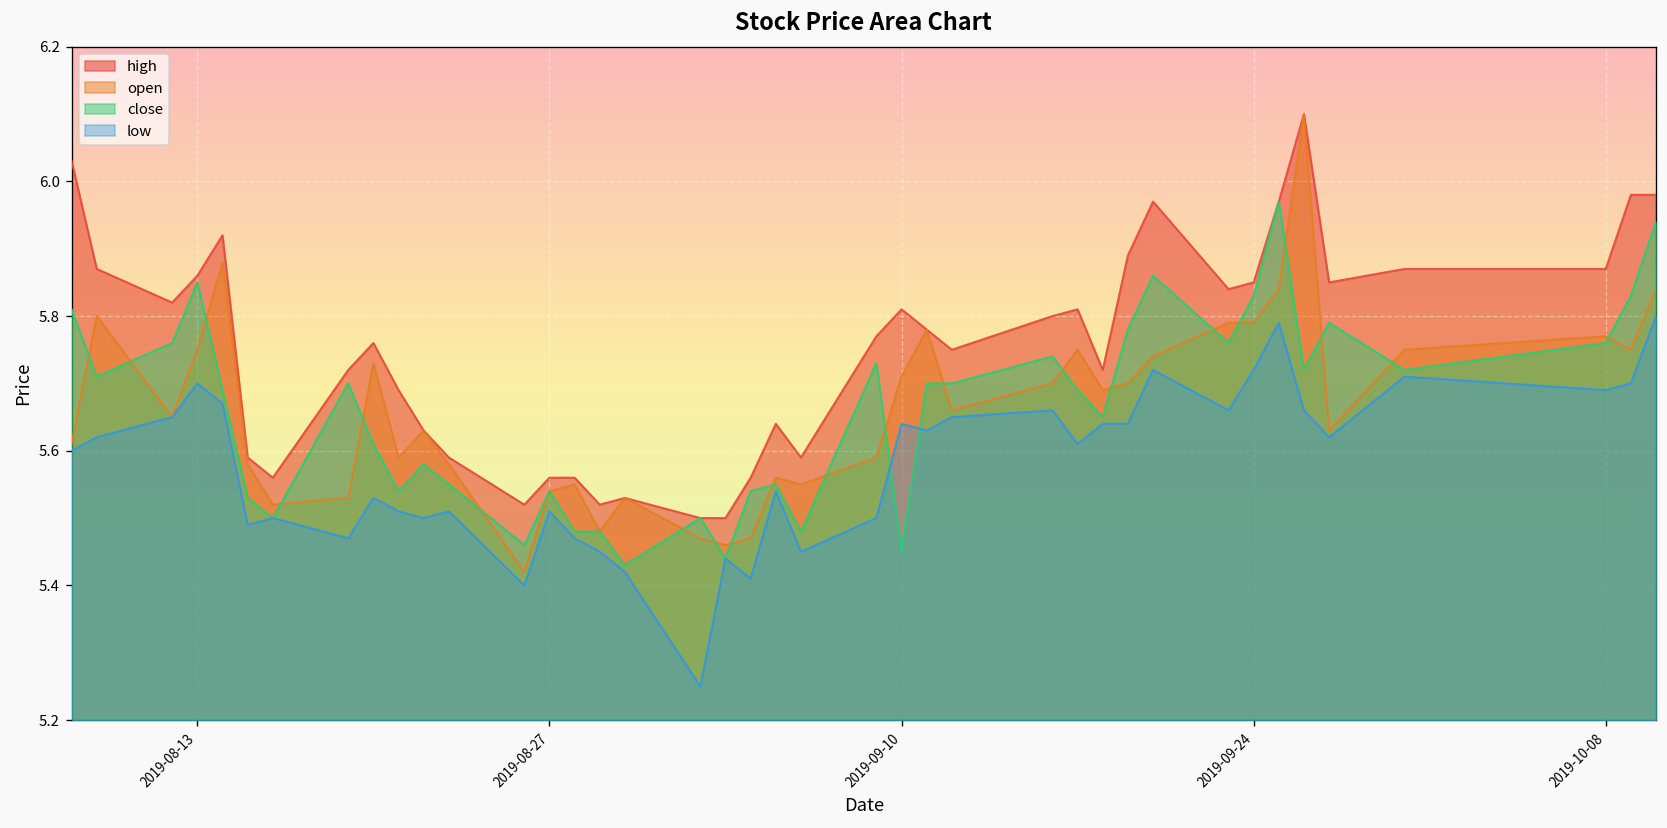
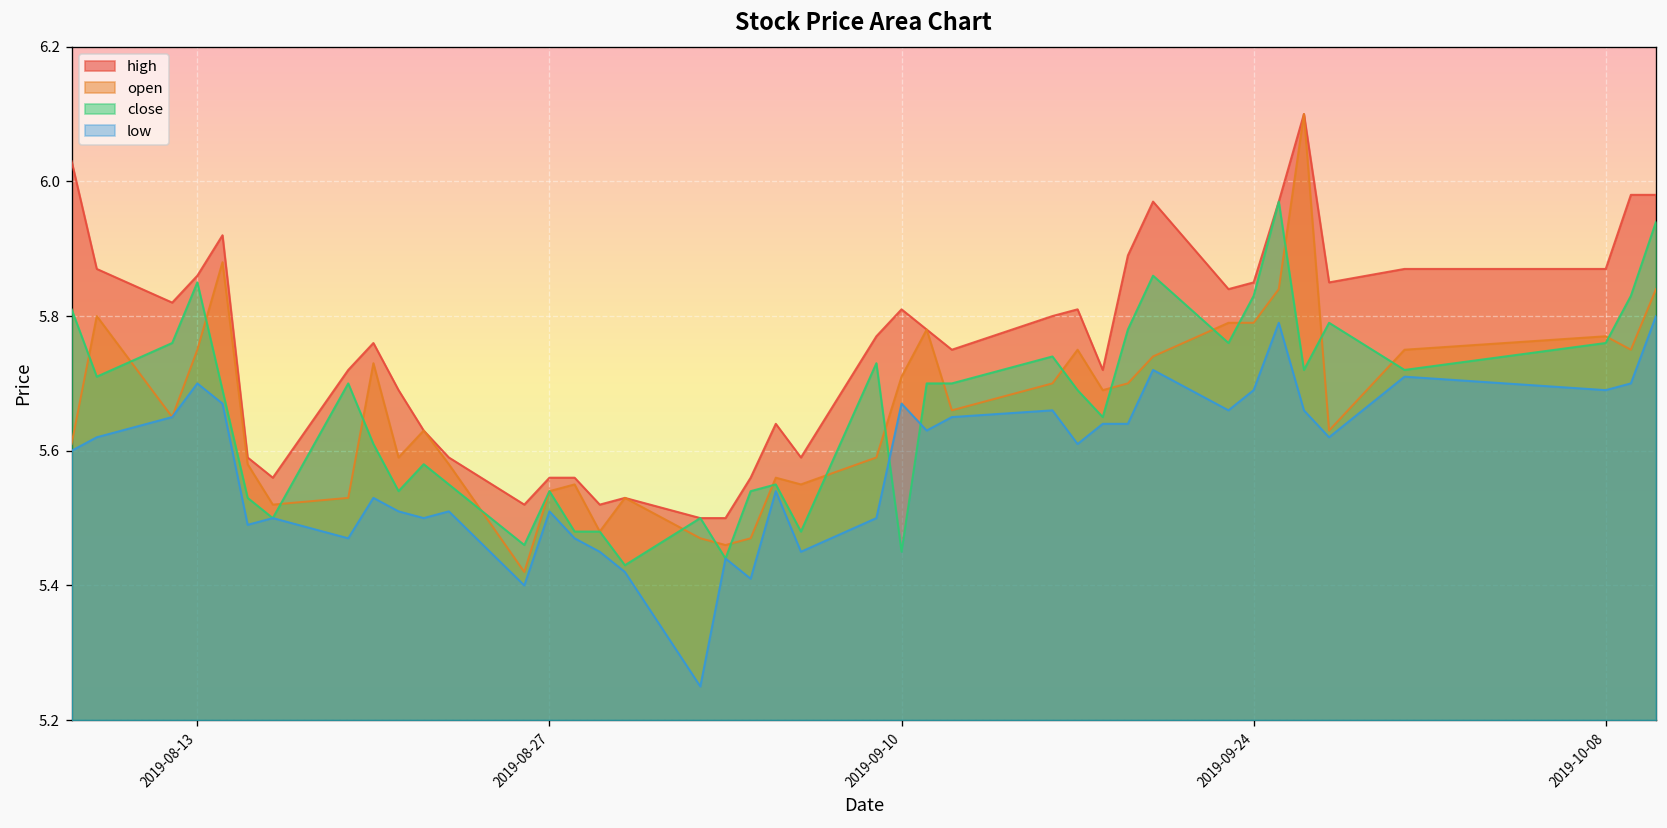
low, 2019-09-10: 5.64 -> 5.67
low, 2019-09-24: 5.72 -> 5.69
